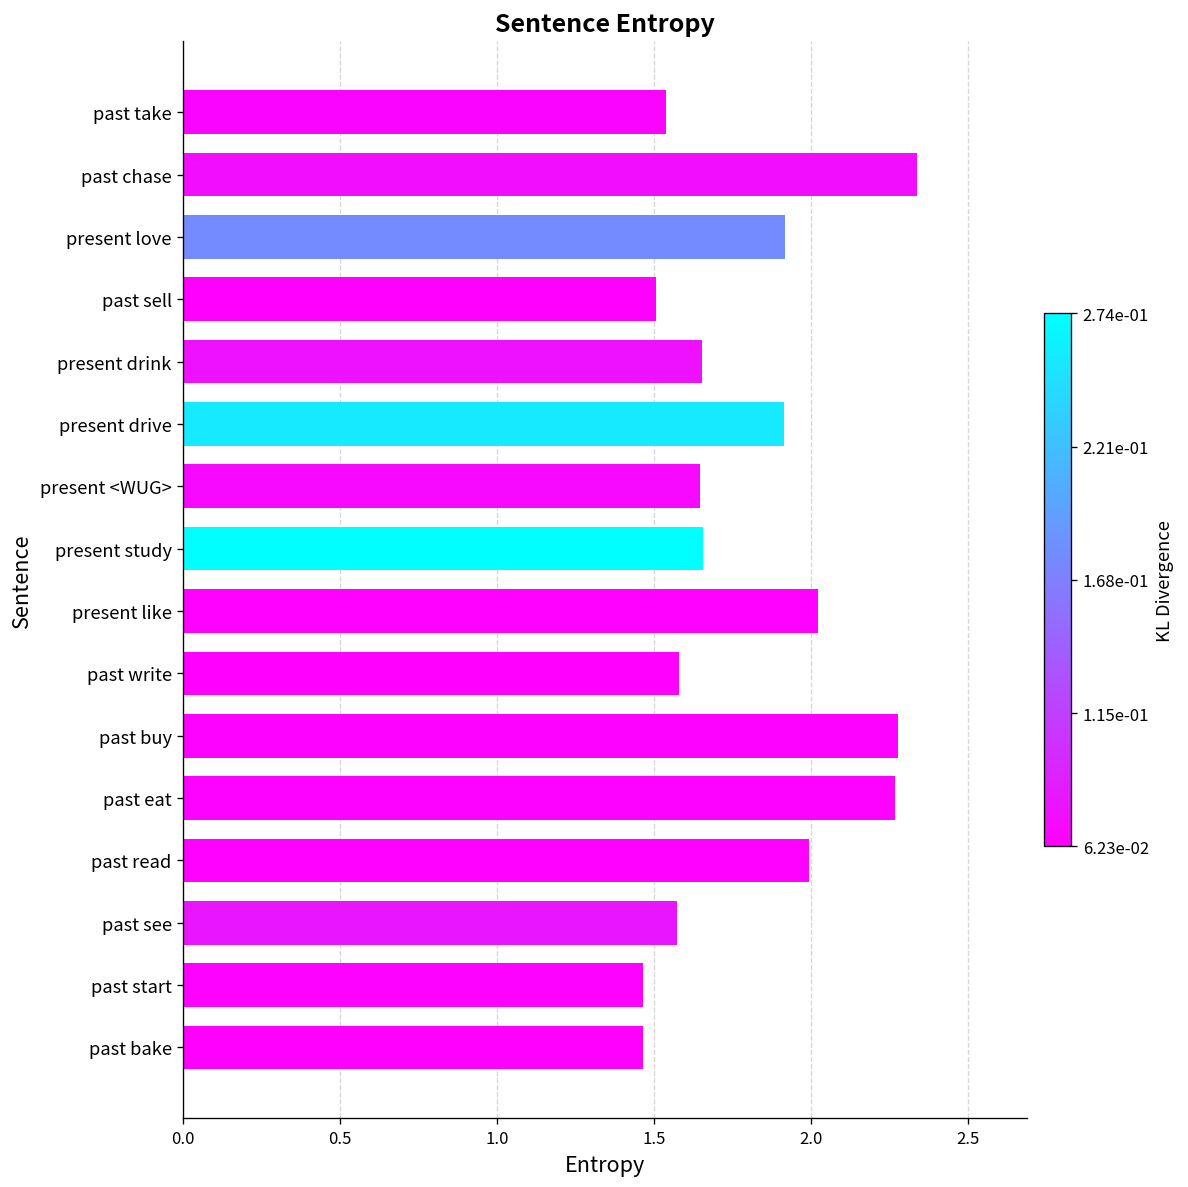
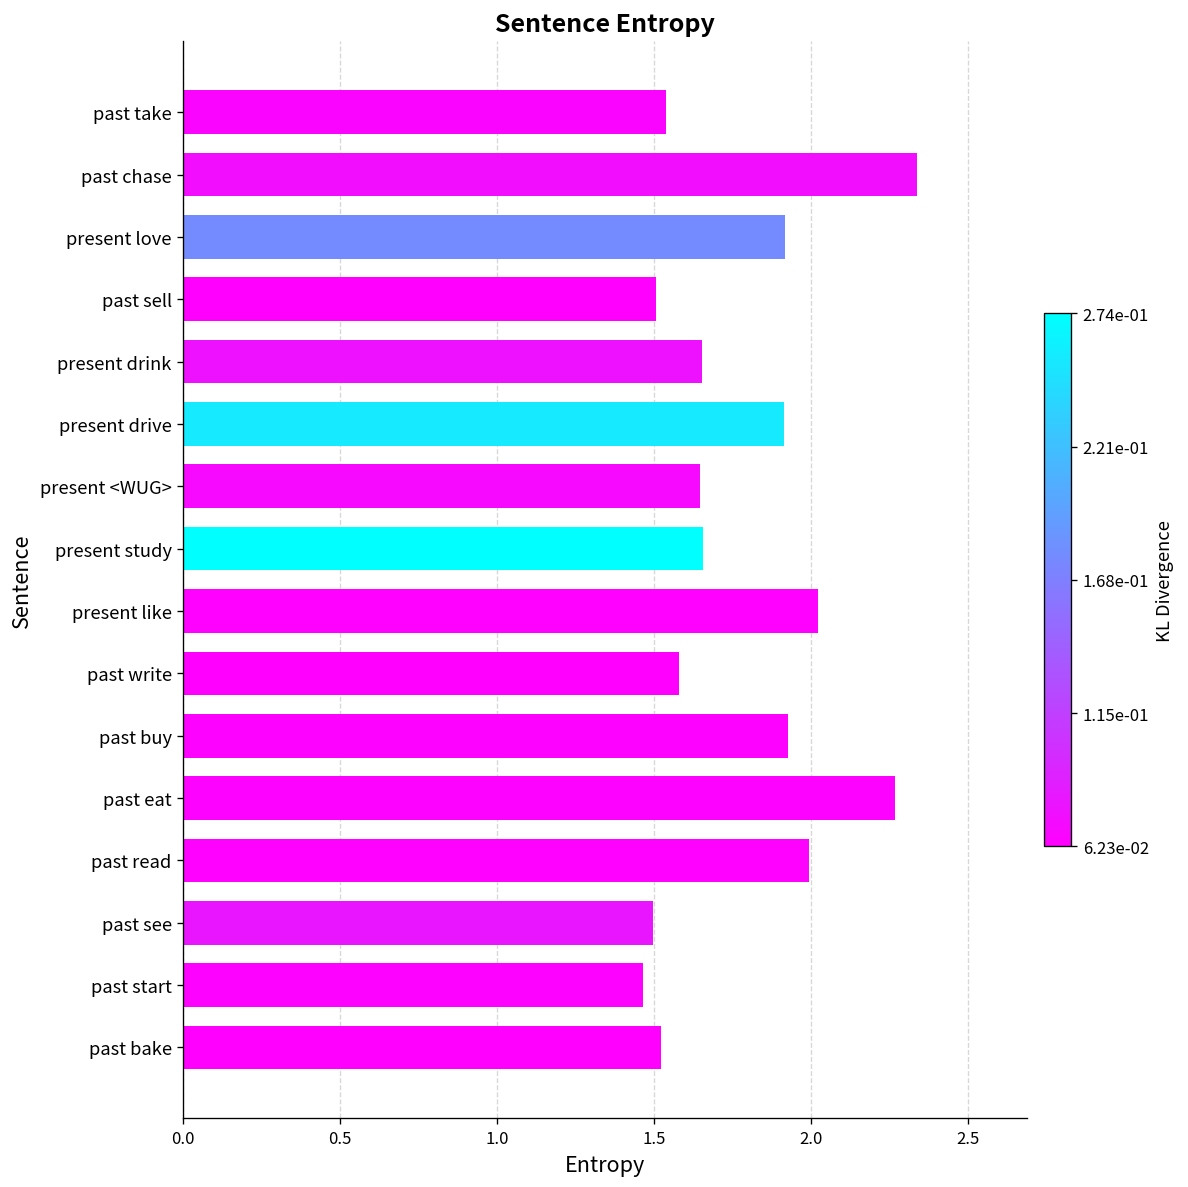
past buy: 2.28 -> 1.93
past see: 1.57 -> 1.50
past bake: 1.46 -> 1.52
